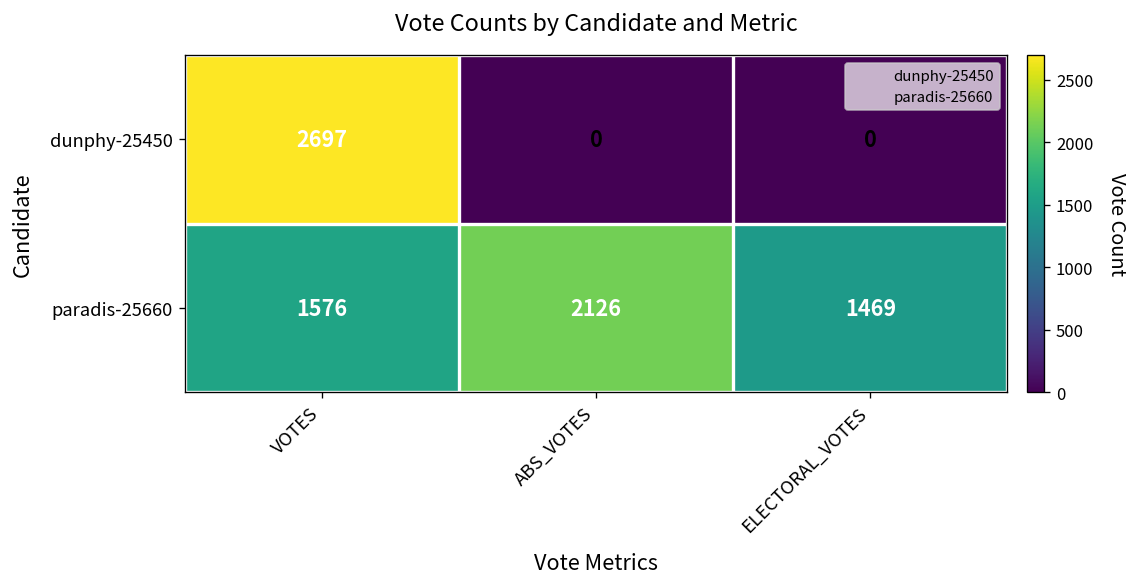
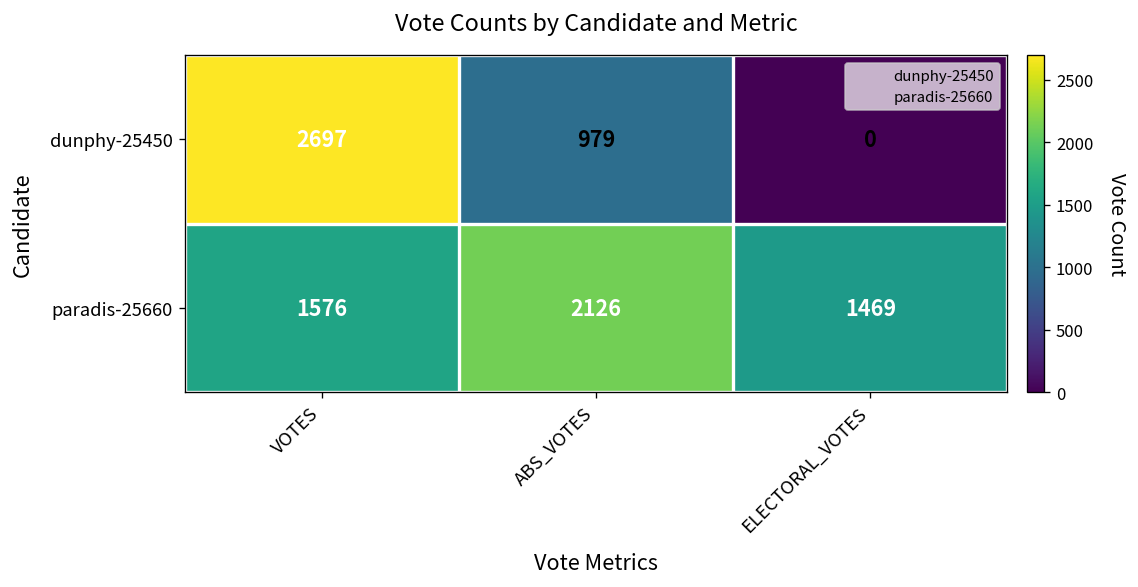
dunphy-25450, ABS_VOTES: 0 -> 979
